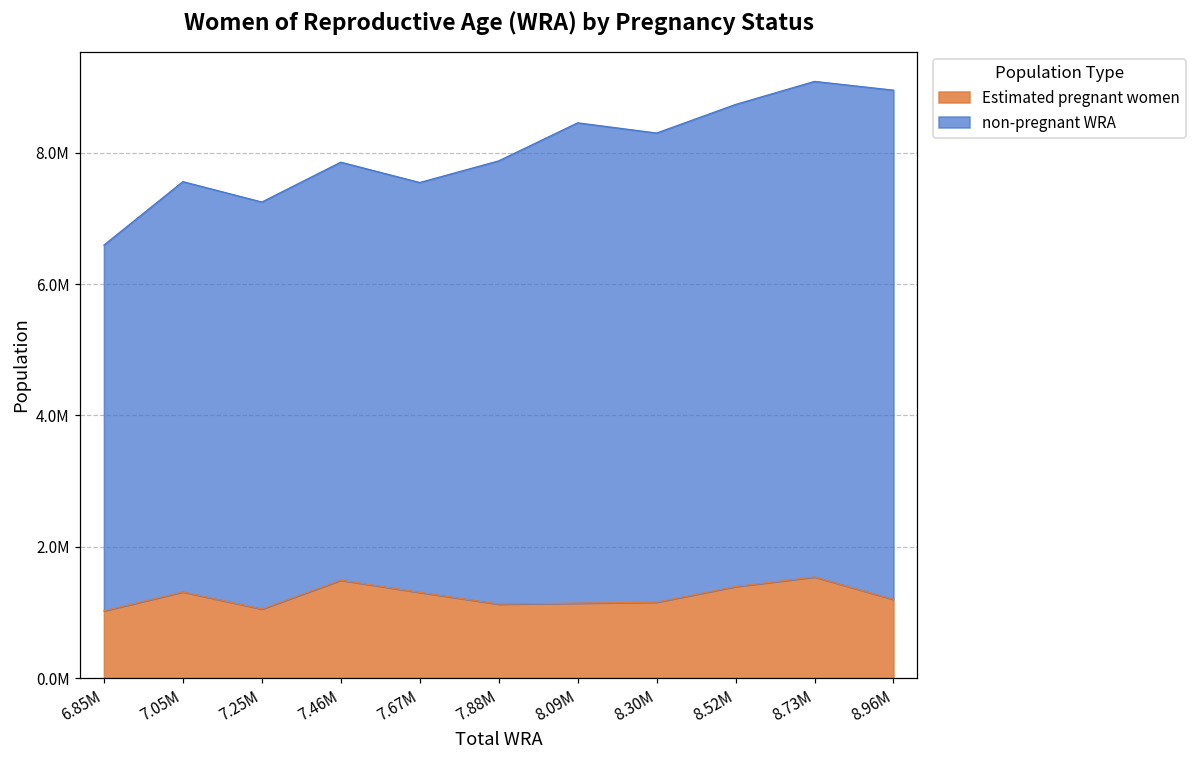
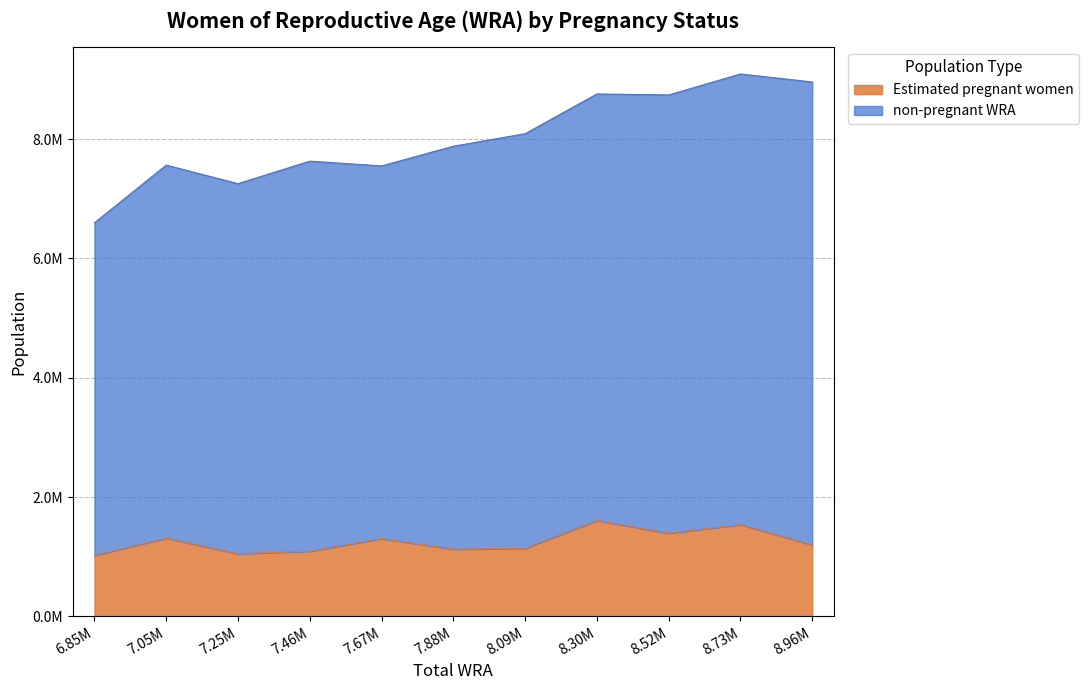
Estimated pregnant women, 7.46M: 1500000 -> 1100000
non-pregnant WRA, 7.46M: 6400000 -> 6500000
non-pregnant WRA, 8.09M: 7300000 -> 6900000
Estimated pregnant women, 8.30M: 1200000 -> 1600000
